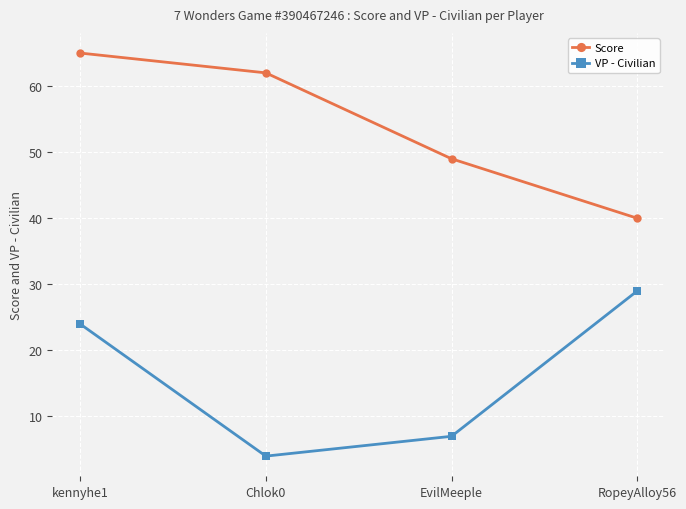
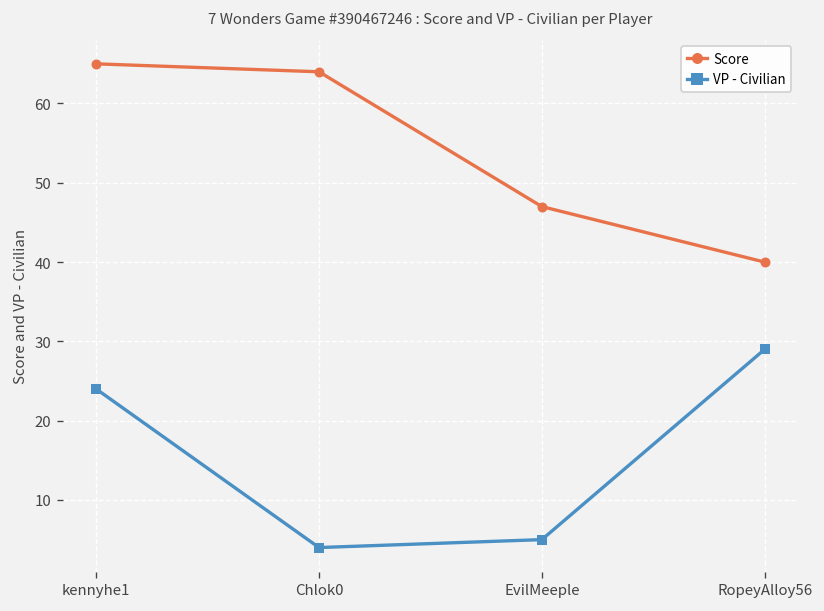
Score, Chlok0: 62 -> 64
Score, EvilMeeple: 49 -> 47
VP - Civilian, EvilMeeple: 7 -> 5
